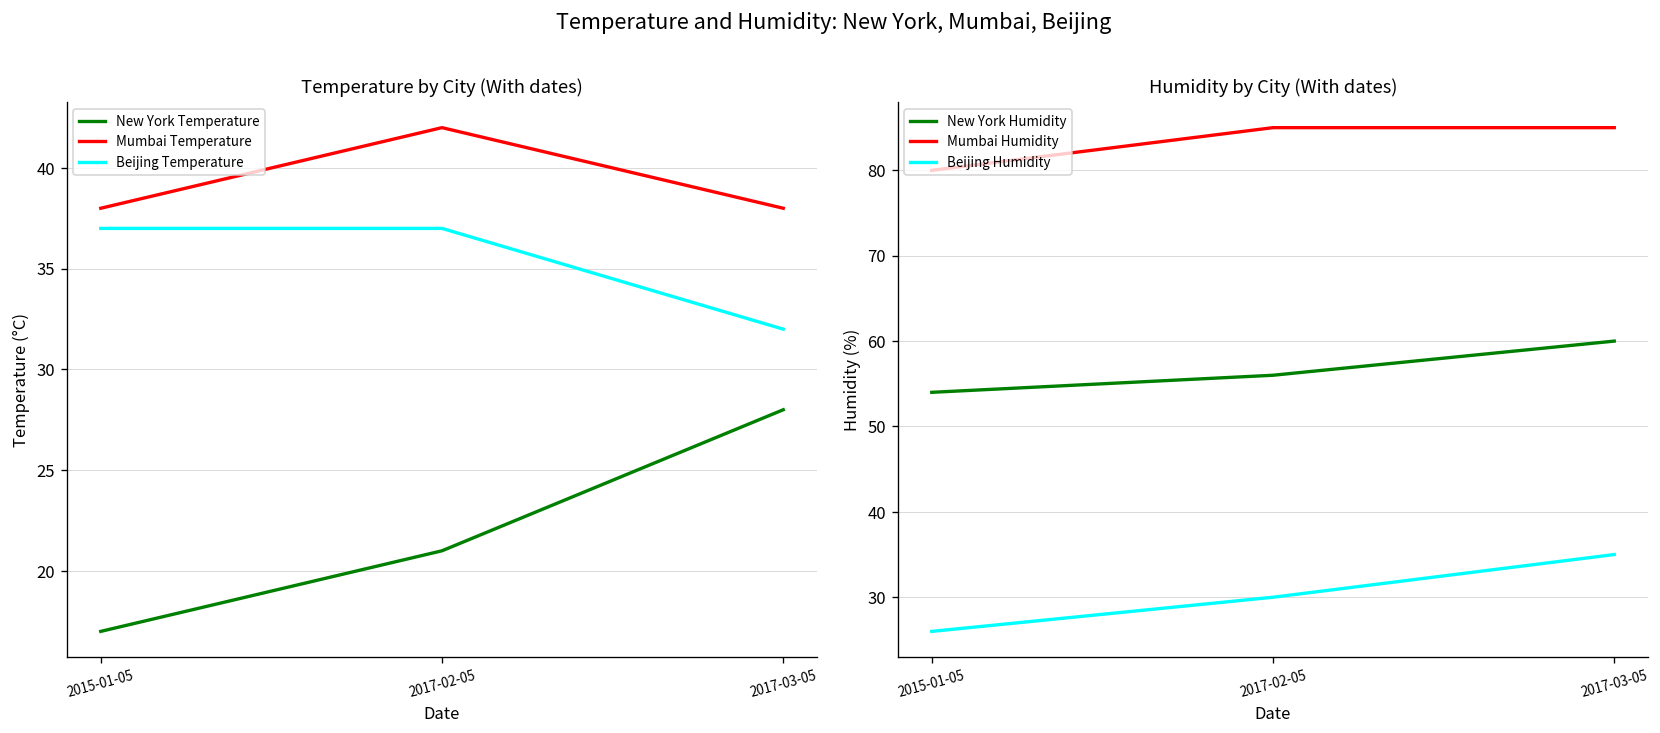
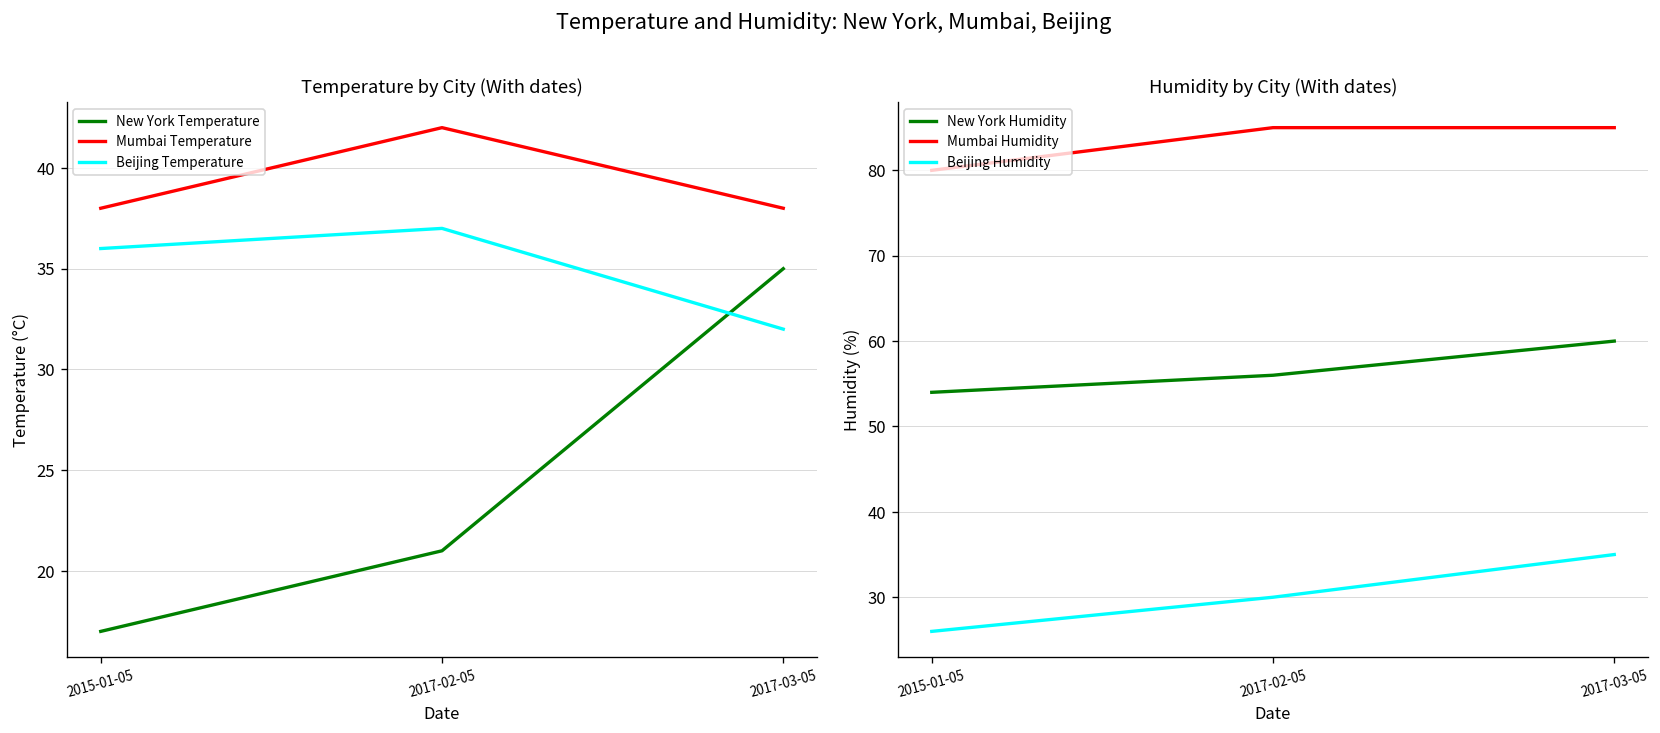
Temperature by City (With dates), Beijing Temperature, 2015-01-05: 37 -> 36
Temperature by City (With dates), New York Temperature, 2017-03-05: 28 -> 35
